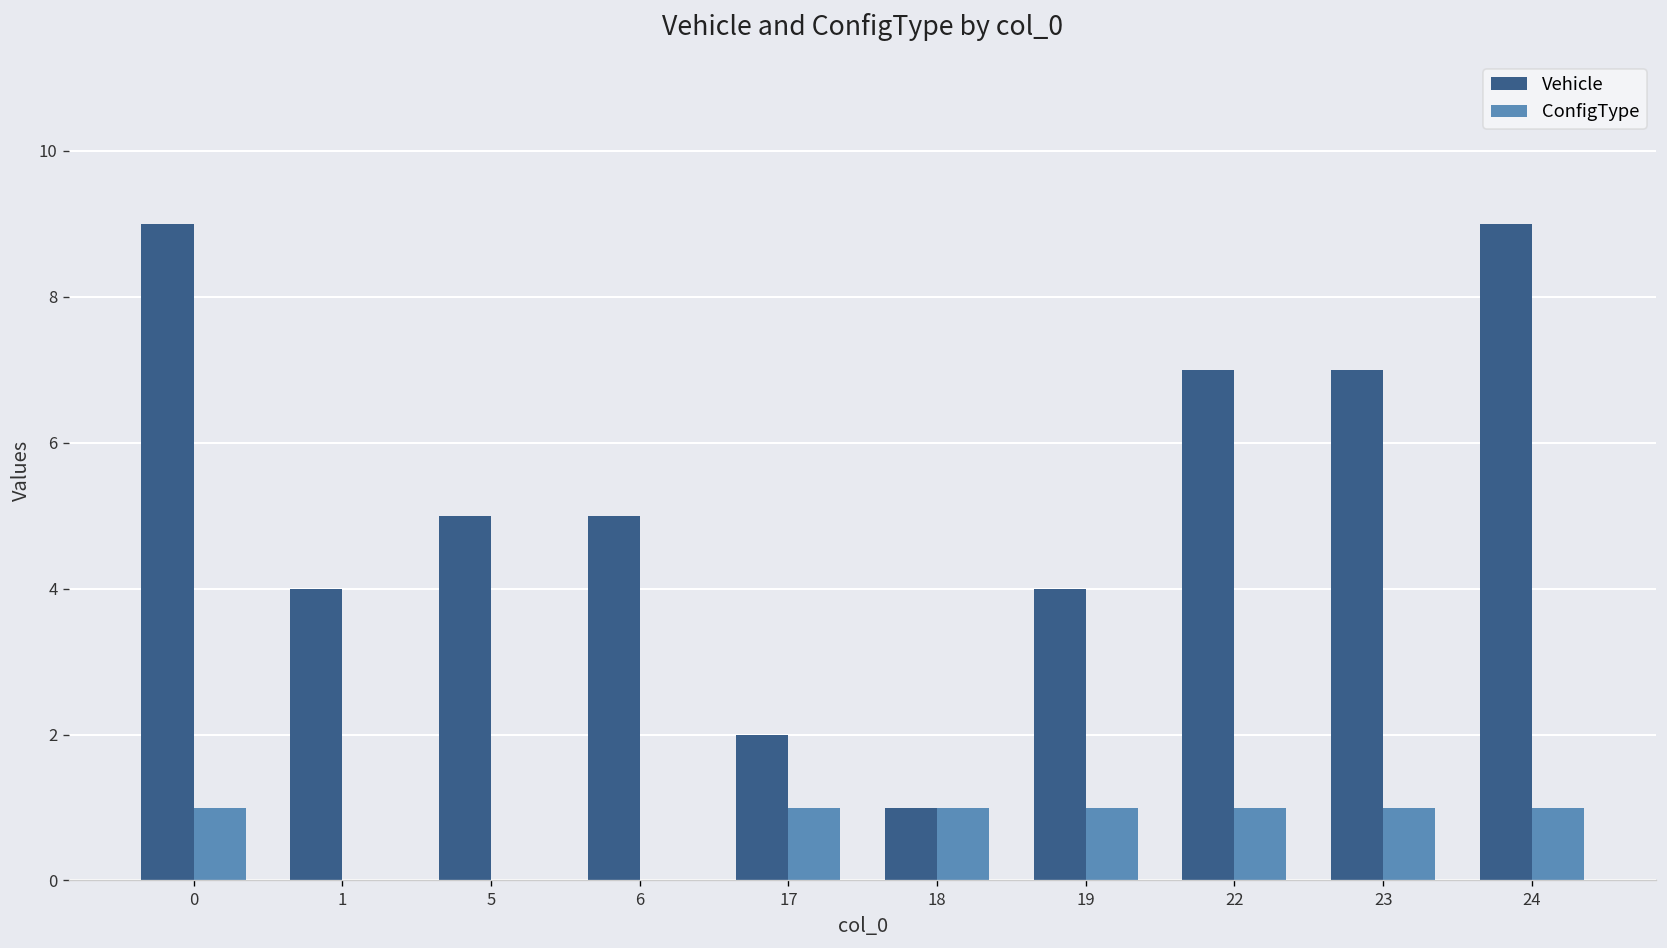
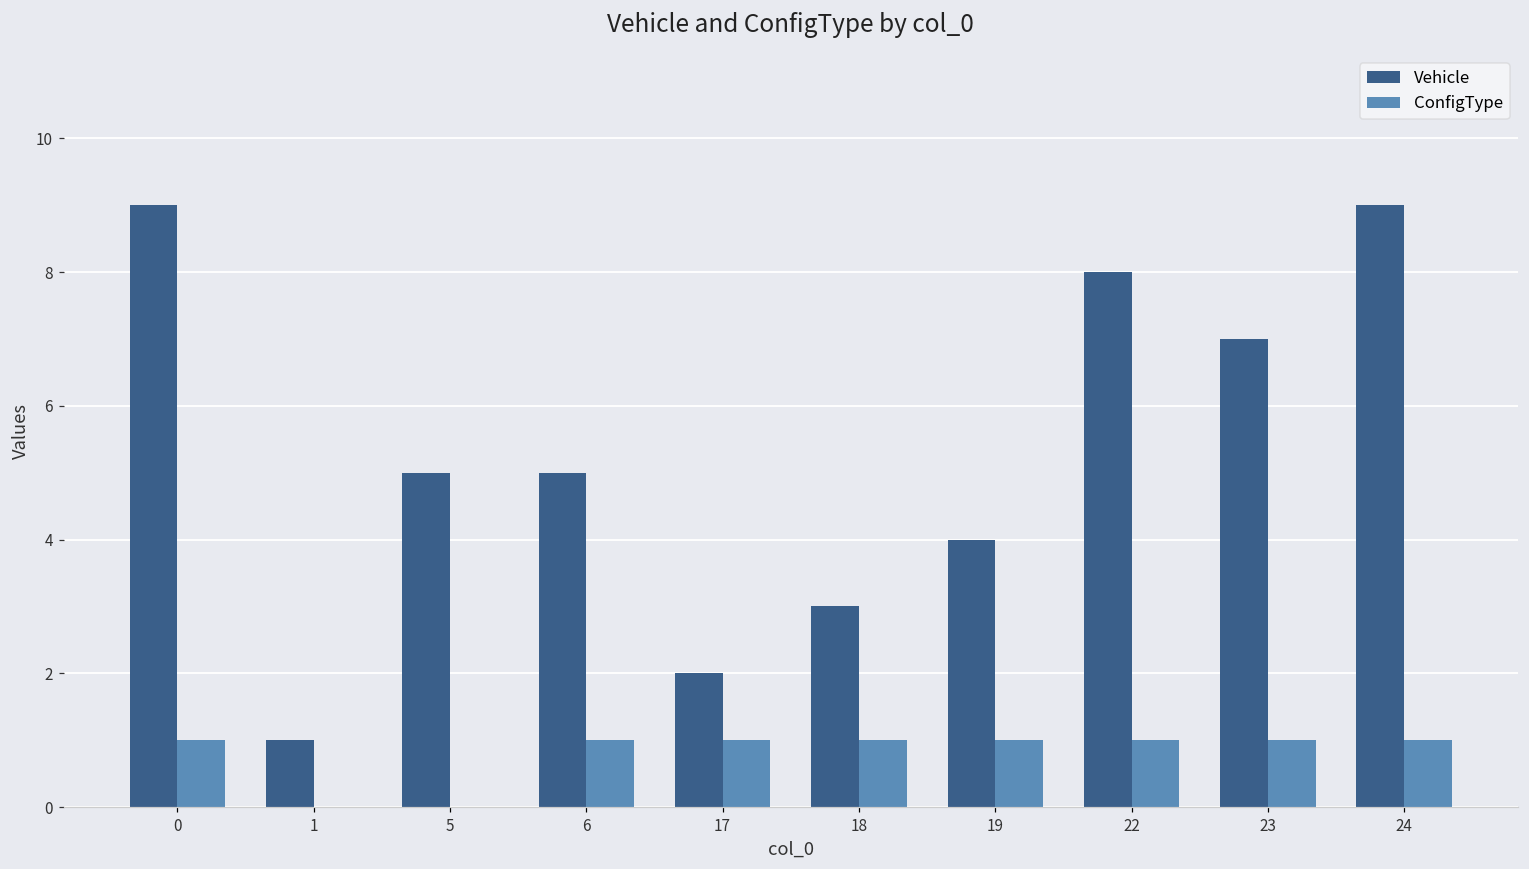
Vehicle, 1: 4 -> 1
ConfigType, 6: 0 -> 1
Vehicle, 18: 1 -> 3
Vehicle, 22: 7 -> 8
